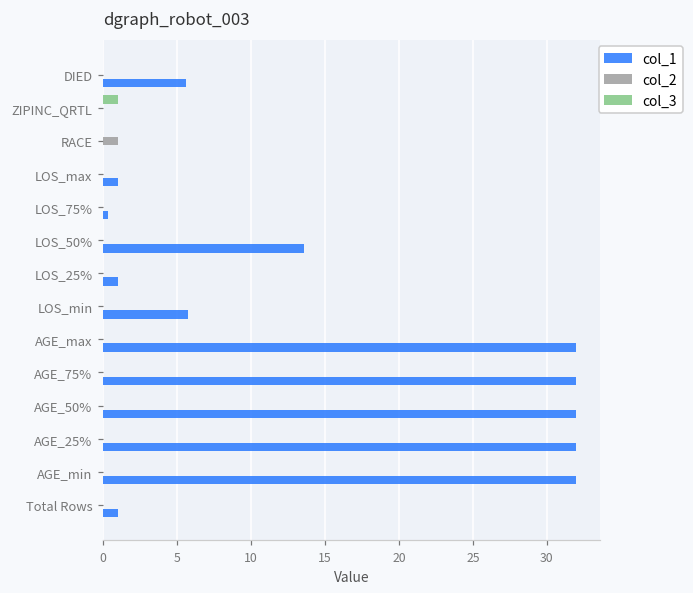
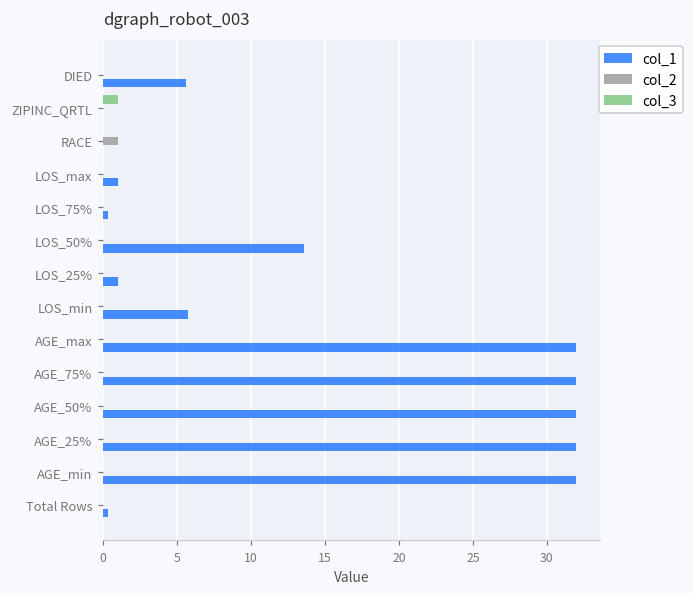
col_1, Total Rows: 1.0 -> 0.3
